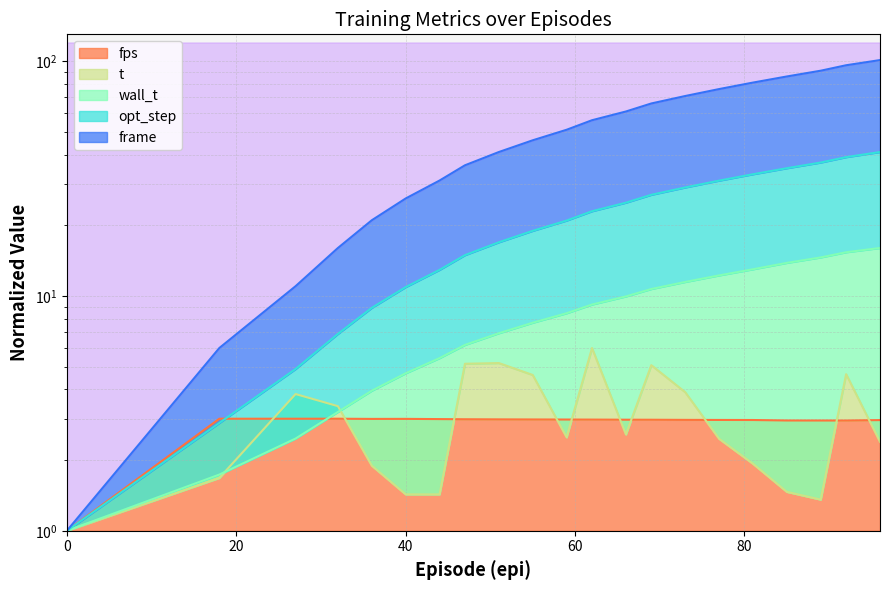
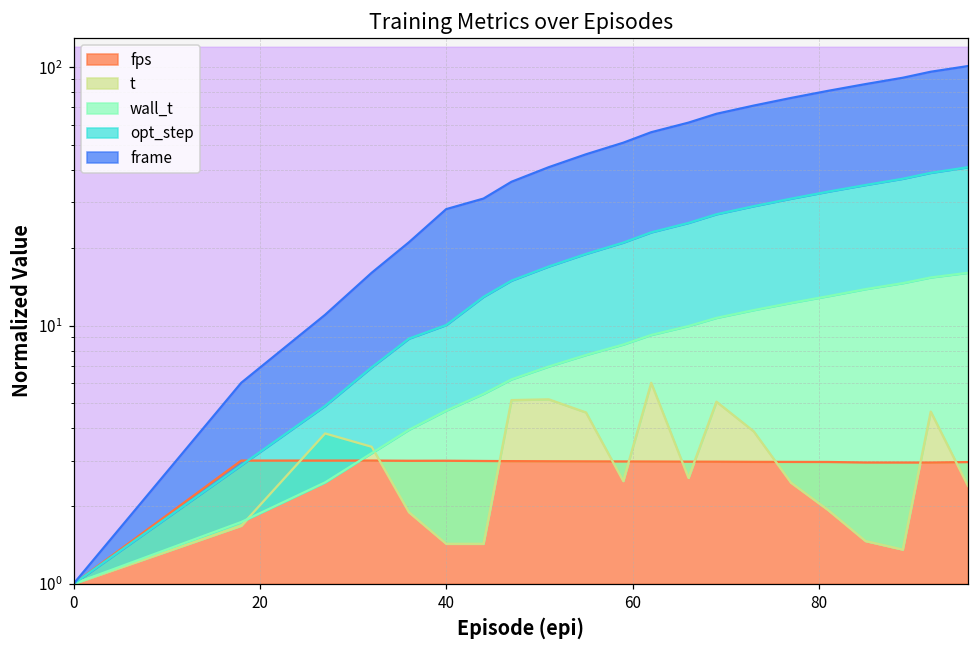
opt_step, 40: 11 -> 10.0
frame, 40: 26 -> 28
